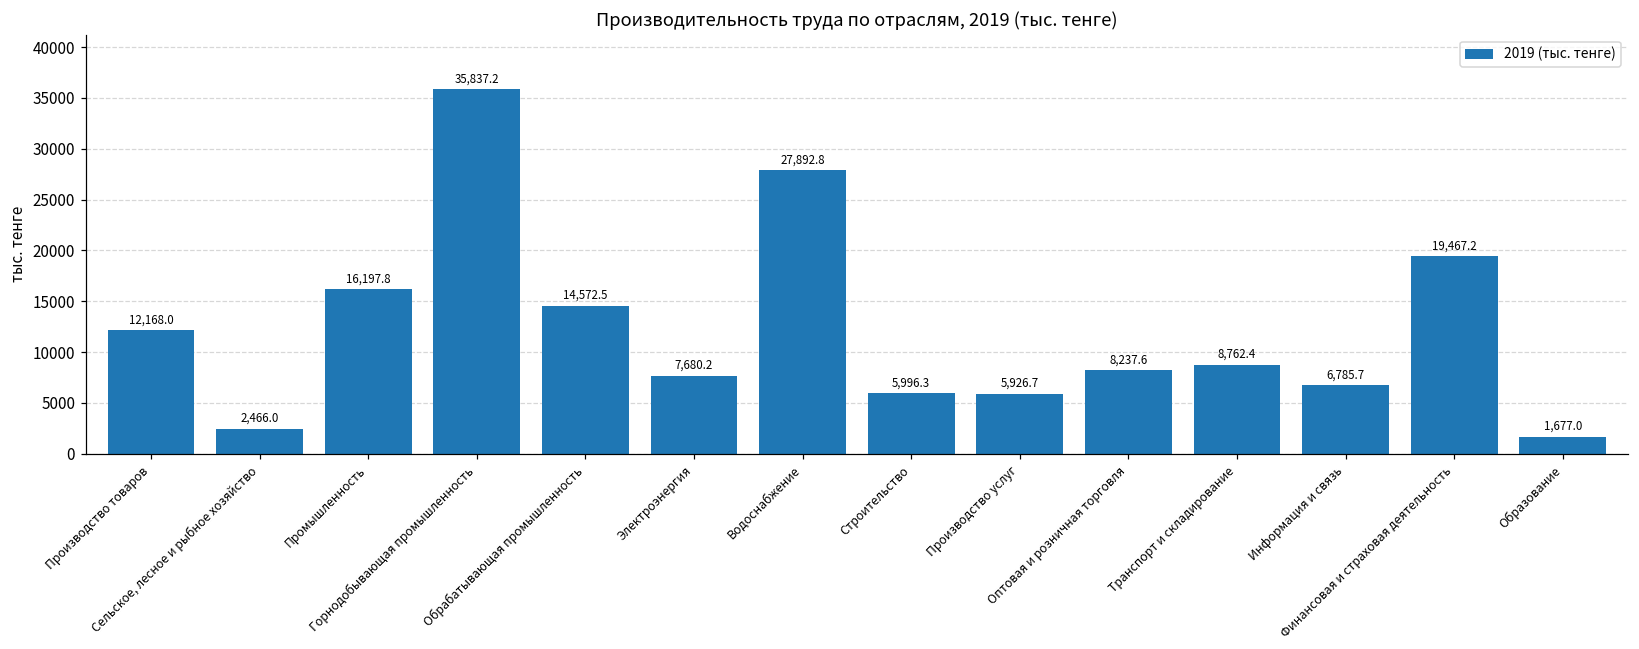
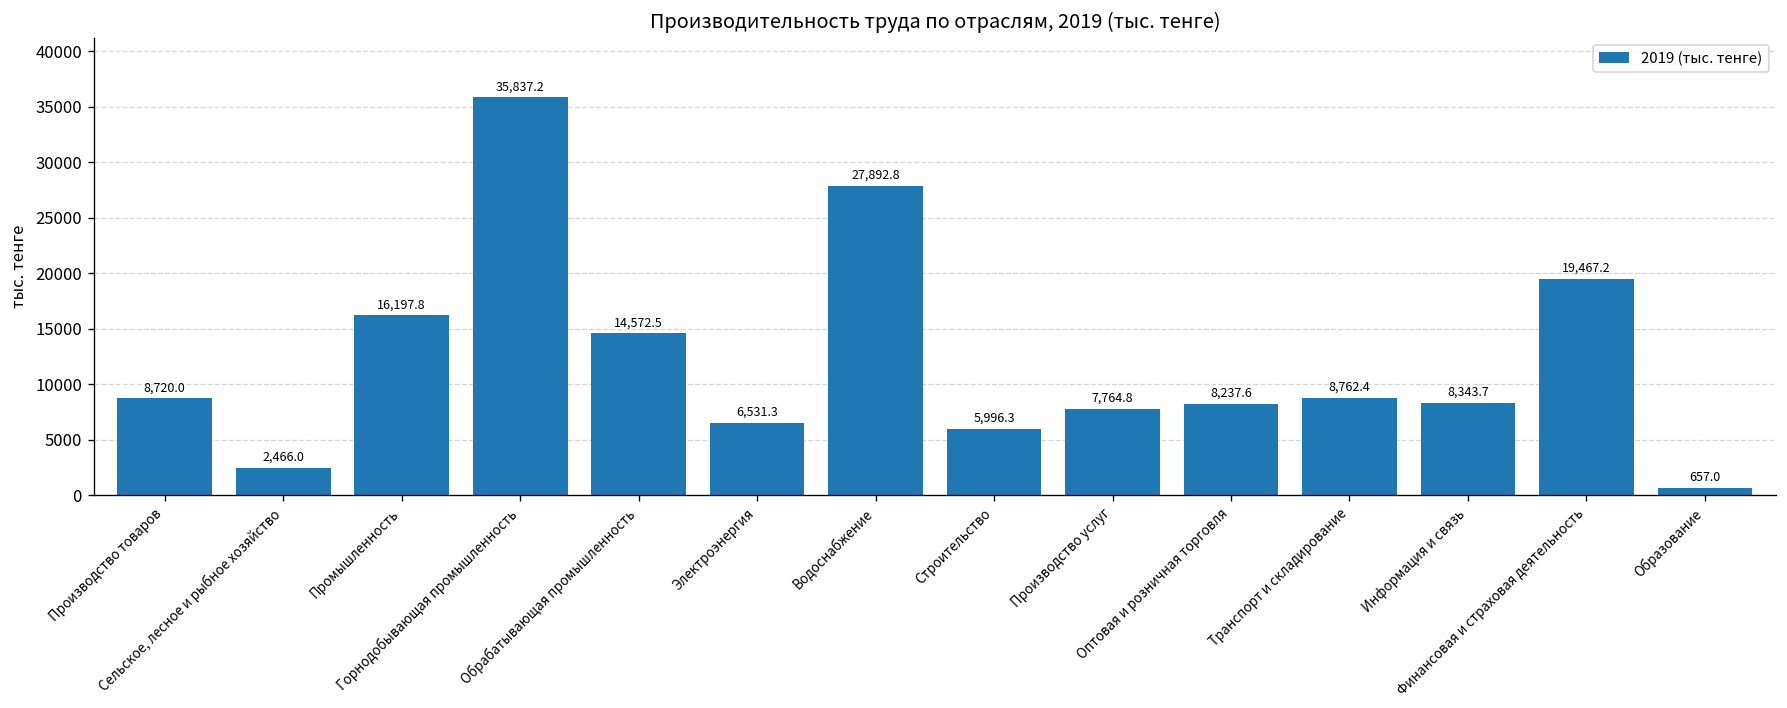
Производство товаров: 12,168.0 -> 8,720.0
Электроэнергия: 7,680.2 -> 6,531.3
Производство услуг: 5,926.7 -> 7,764.8
Информация и связь: 6,785.7 -> 8,343.7
Образование: 1,677.0 -> 657.0
